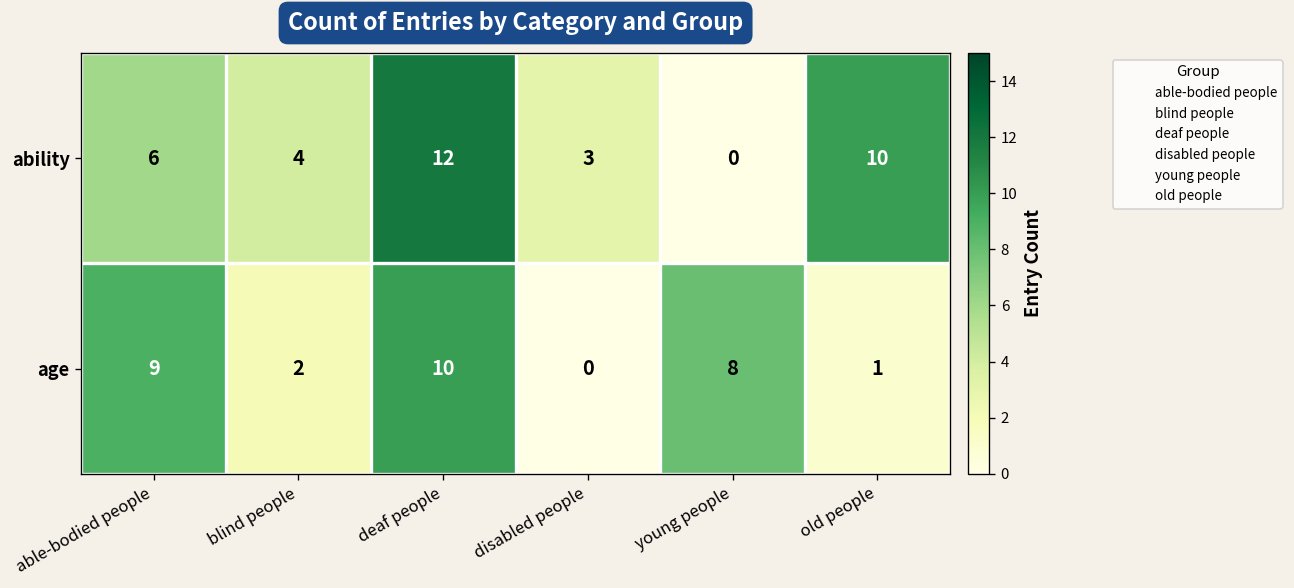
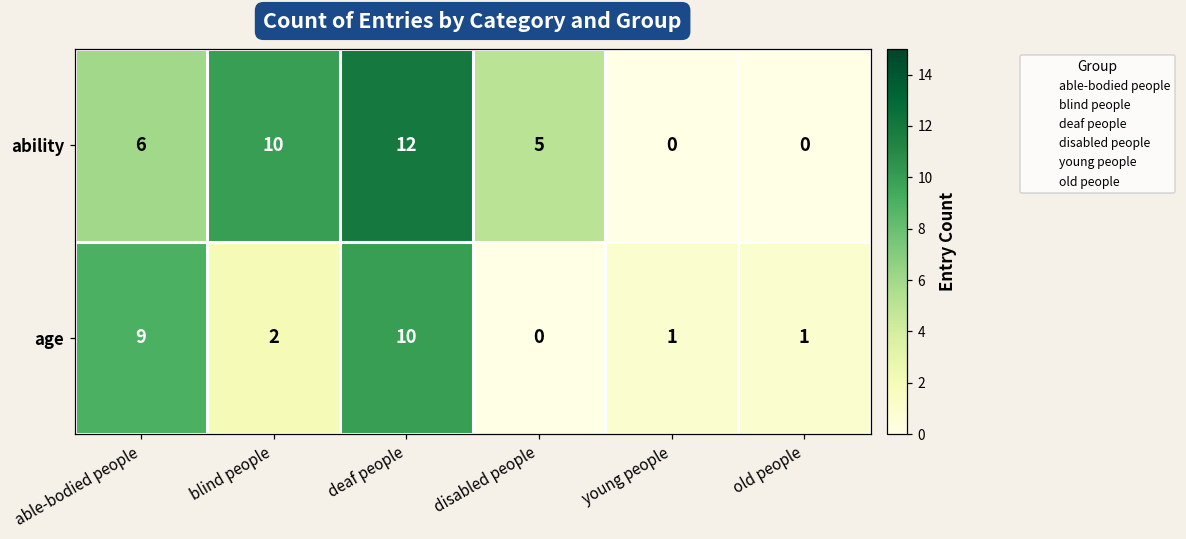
ability, blind people: 4 -> 10
ability, disabled people: 3 -> 5
ability, old people: 10 -> 0
age, young people: 8 -> 1
